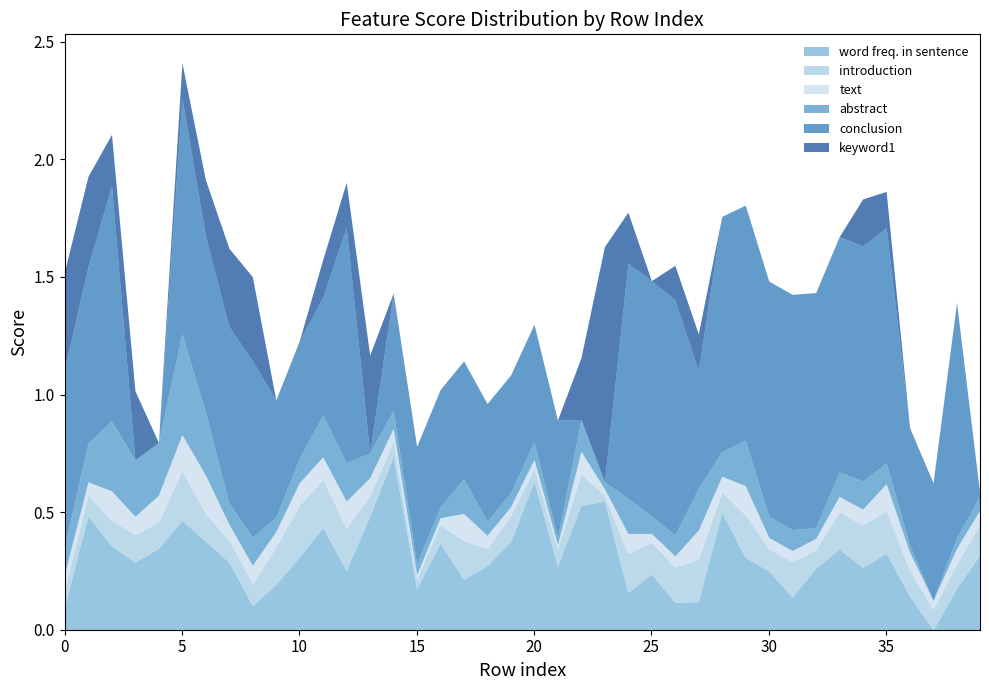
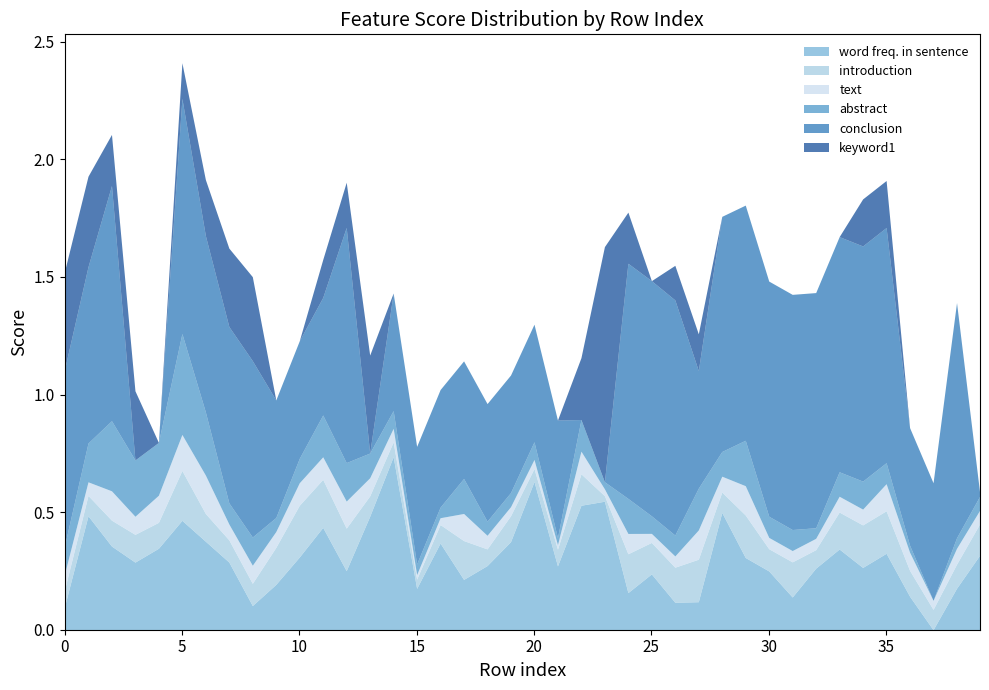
keyword1, 35: 0.15 -> 0.20
